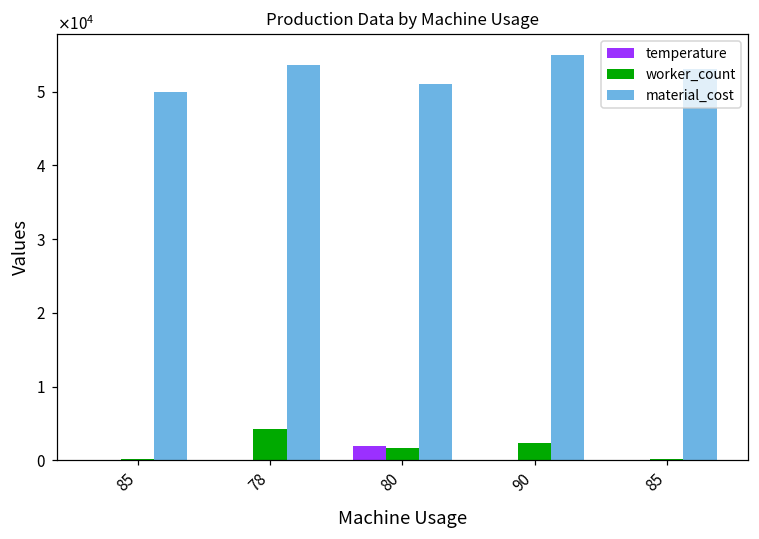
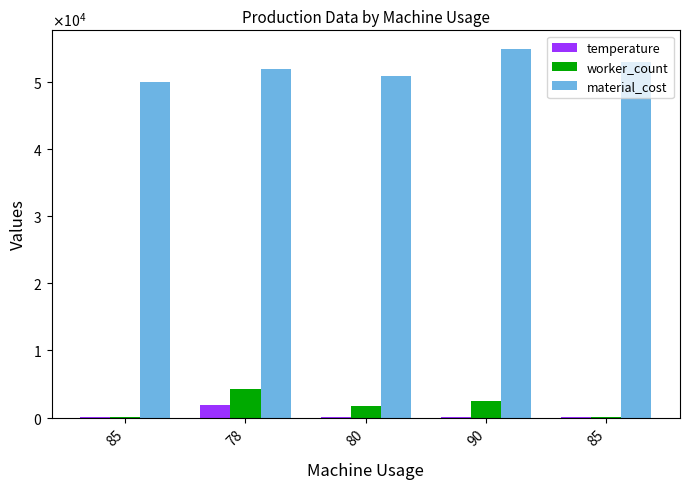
temperature, 78: 0 -> 2000
material_cost, 78: 54000 -> 52000
temperature, 80: 2000 -> 0
